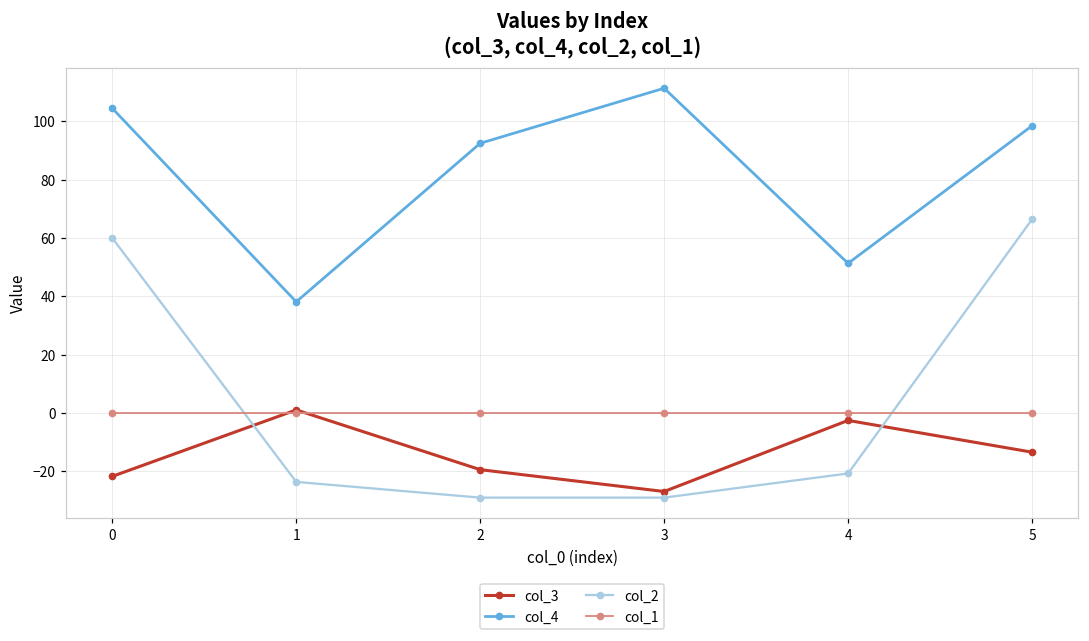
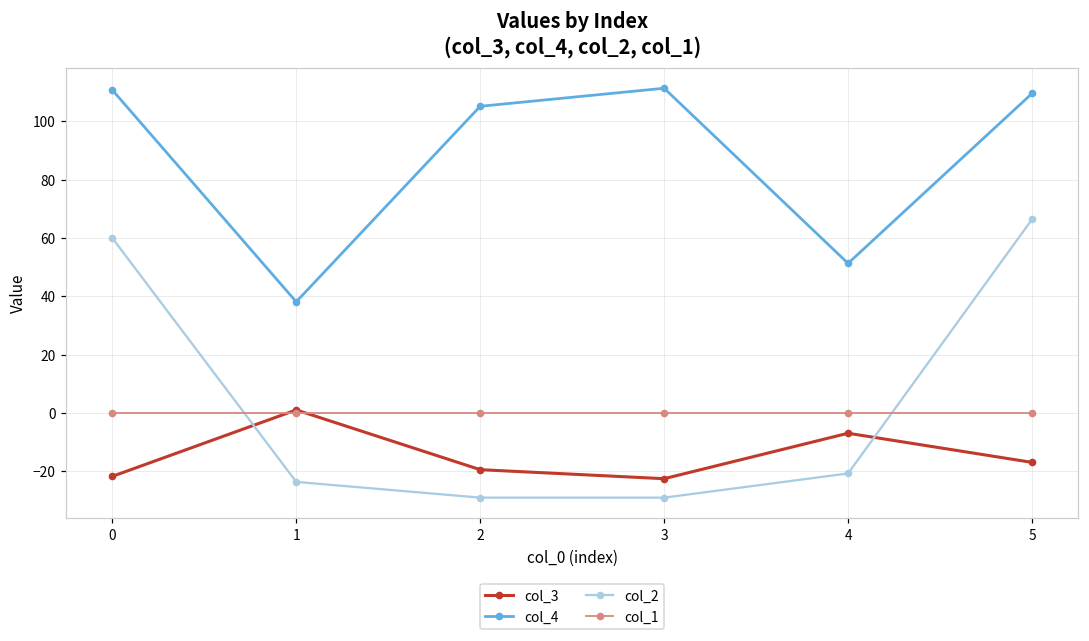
col_4, 0: 105 -> 111
col_4, 2: 93 -> 105
col_3, 3: -27 -> -23
col_3, 4: -3 -> -7
col_3, 5: -14 -> -17
col_4, 5: 99 -> 110
